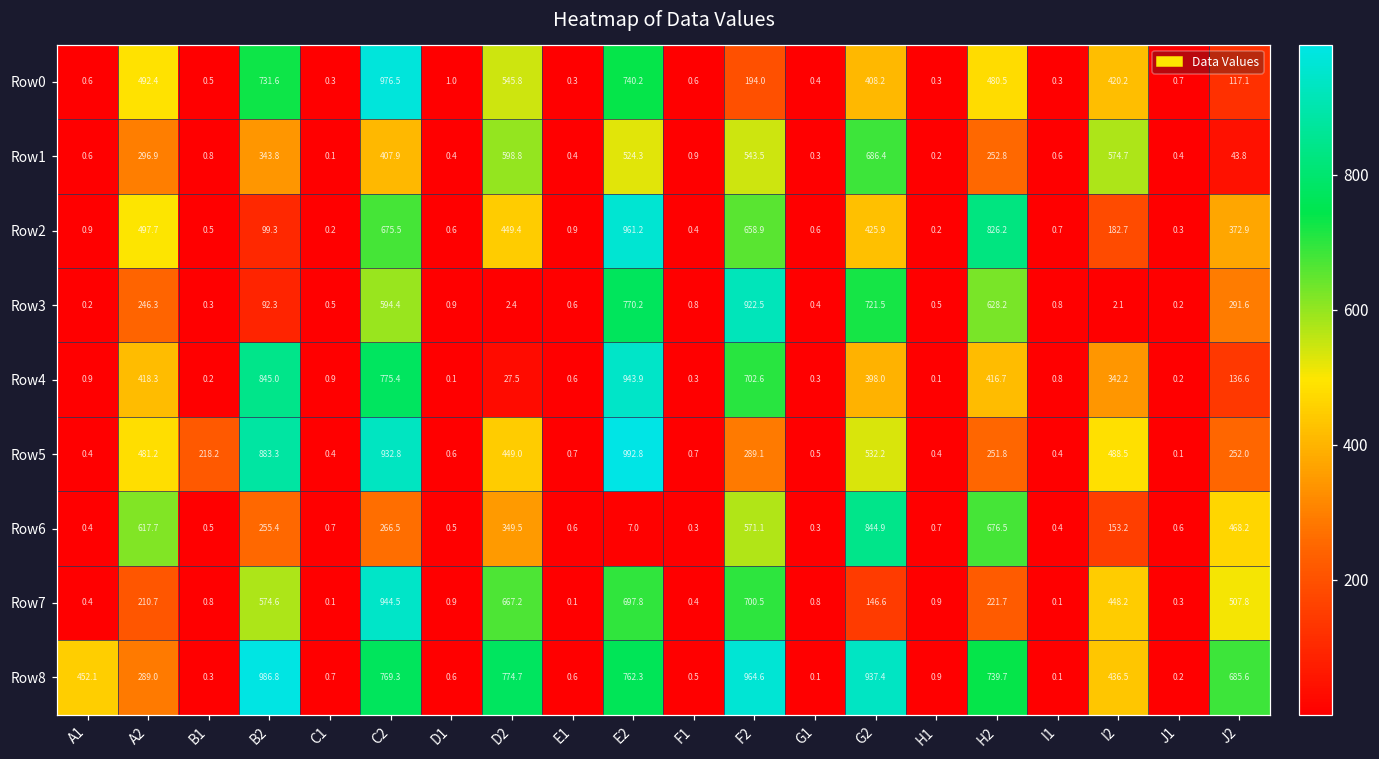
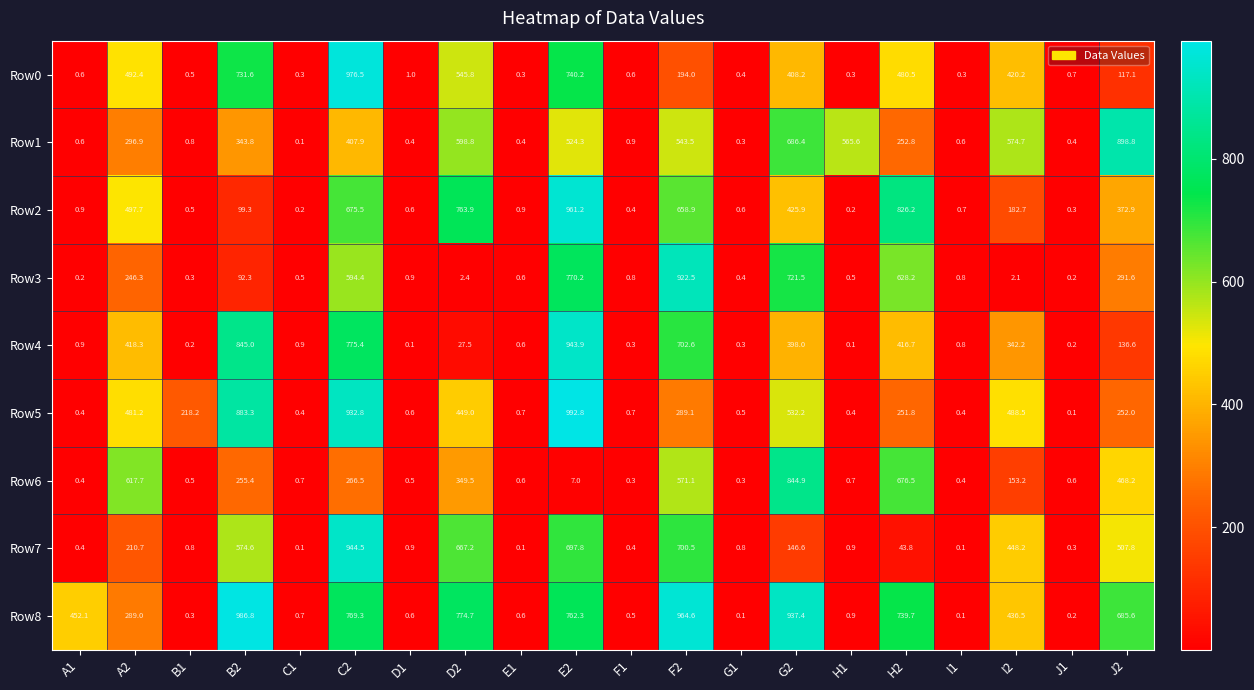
Row1, H1: 0.2 -> 565.6
Row1, J2: 43.8 -> 898.8
Row2, D2: 449.4 -> 763.9
Row7, H2: 221.7 -> 43.8
